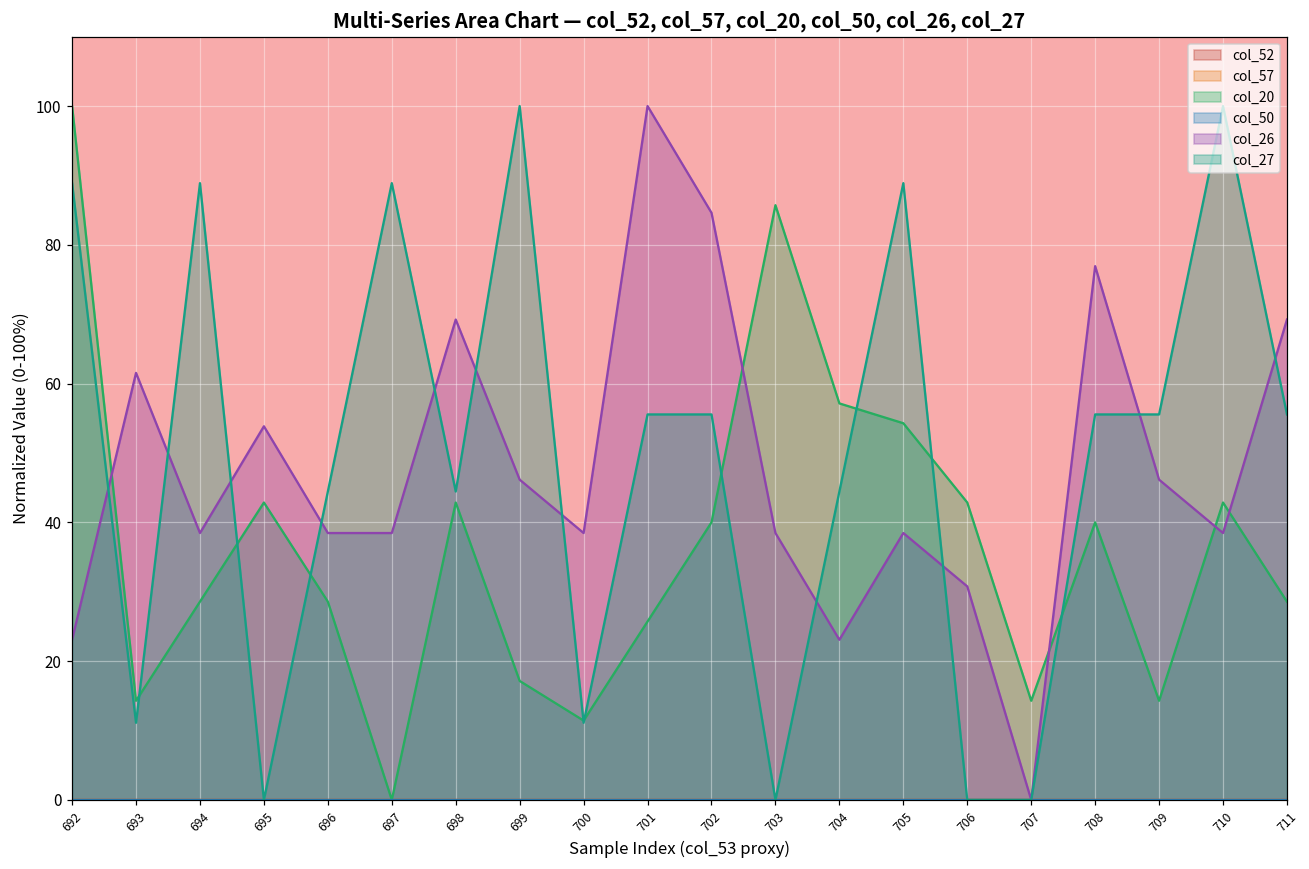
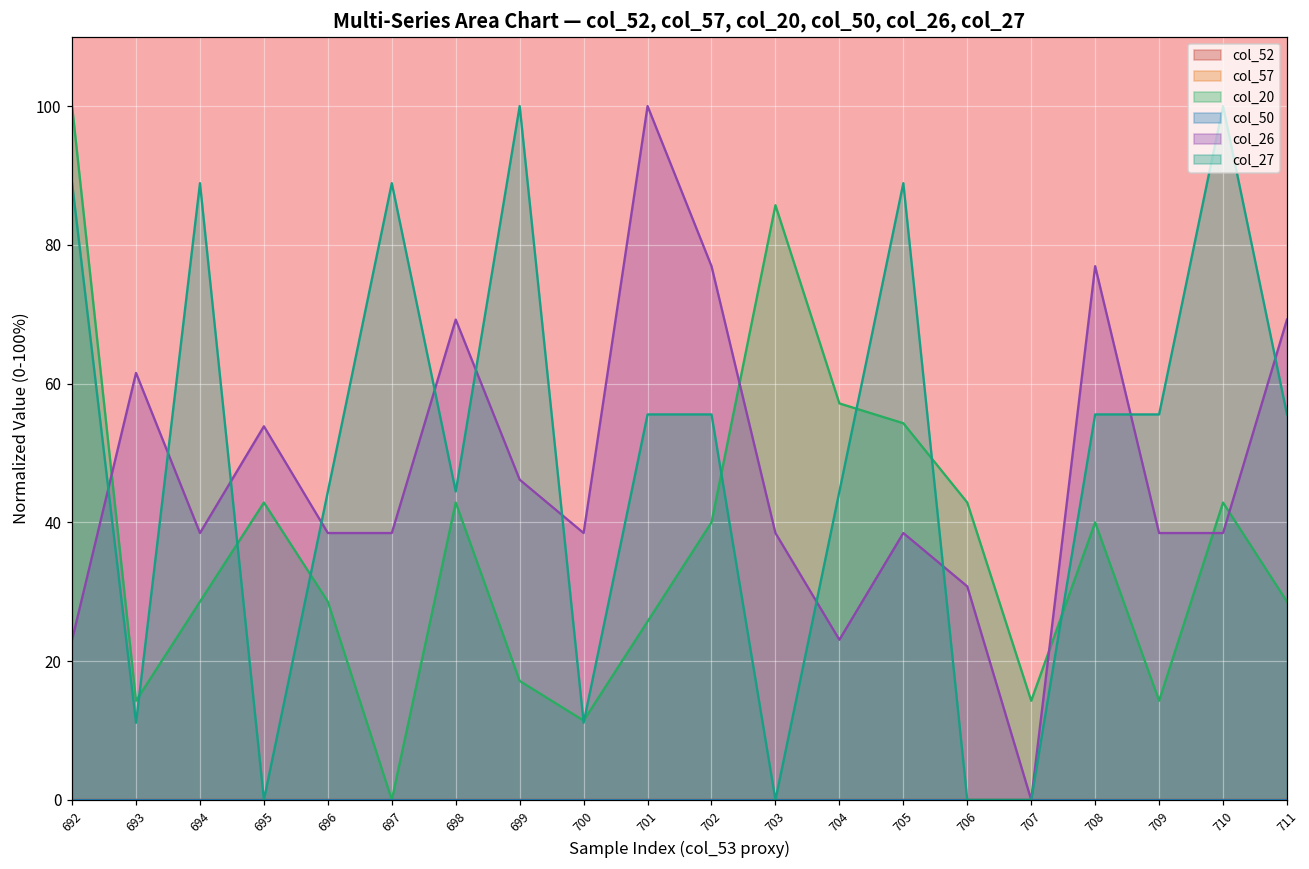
col_26, 702: 85 -> 77
col_26, 709: 46 -> 38
